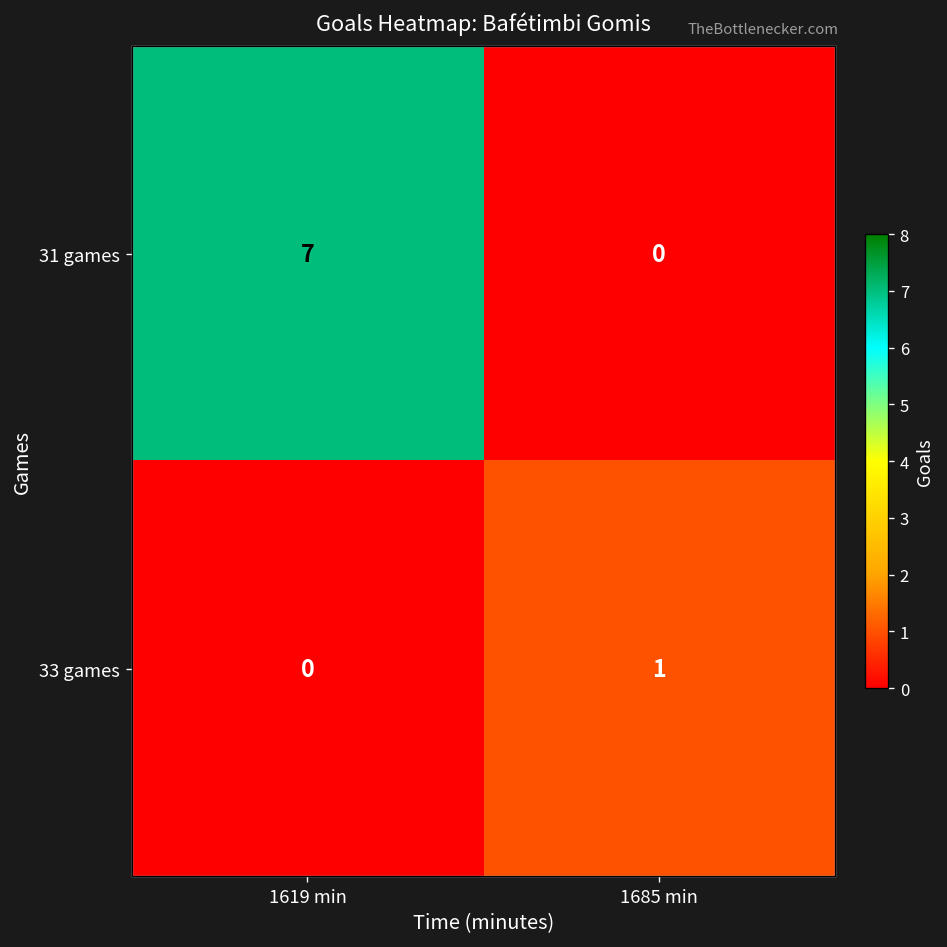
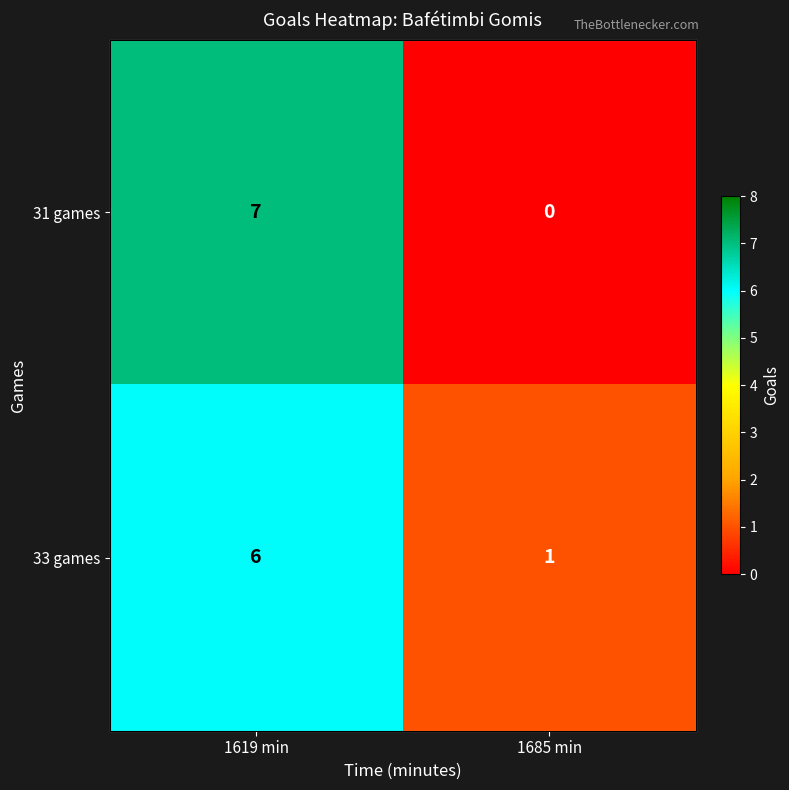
33 games, 1619 min: 0 -> 6
